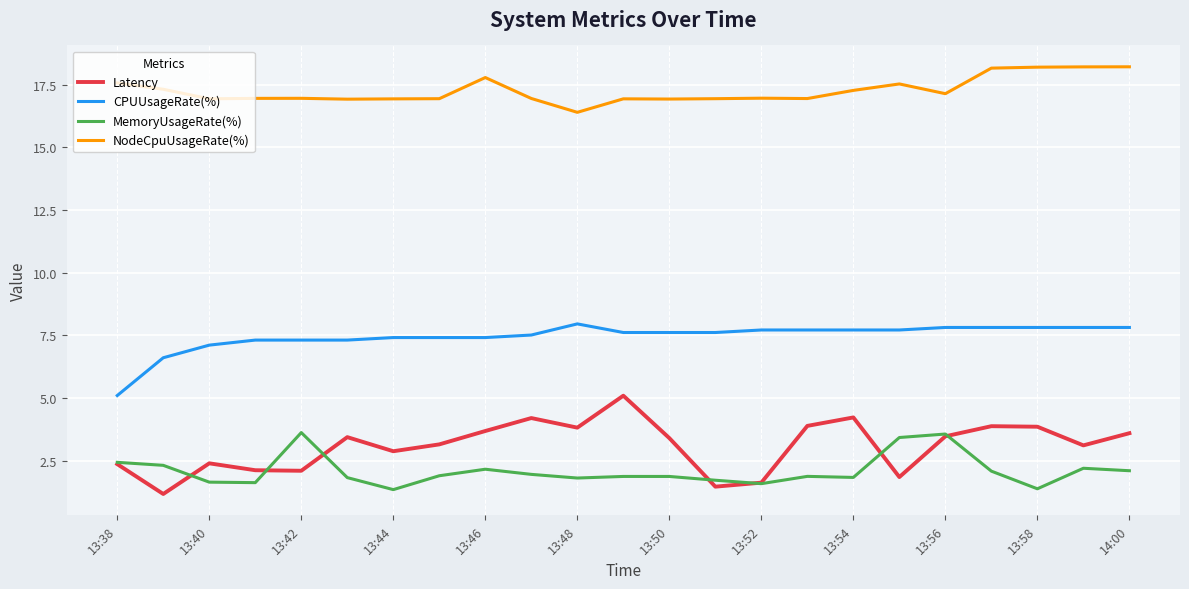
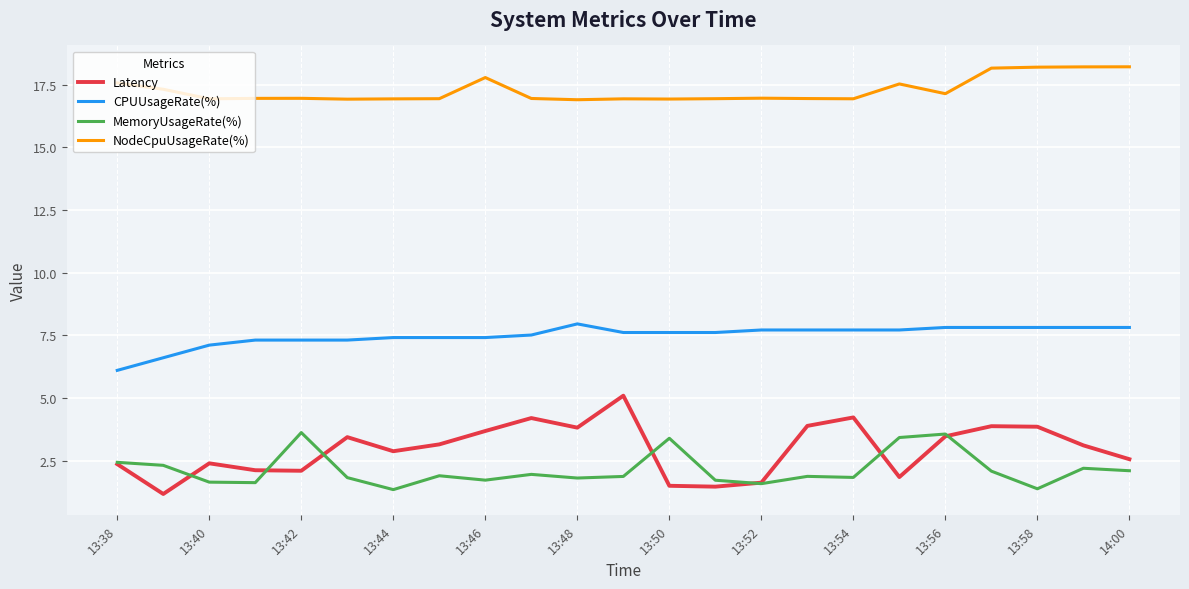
CPUUsageRate(%), 13:38: 5.1 -> 6.1
MemoryUsageRate(%), 13:46: 2.2 -> 1.7
NodeCpuUsageRate(%), 13:48: 16.4 -> 16.9
Latency, 13:50: 3.4 -> 1.5
MemoryUsageRate(%), 13:50: 1.9 -> 3.4
NodeCpuUsageRate(%), 13:54: 17.3 -> 16.9
Latency, 14:00: 3.6 -> 2.6
